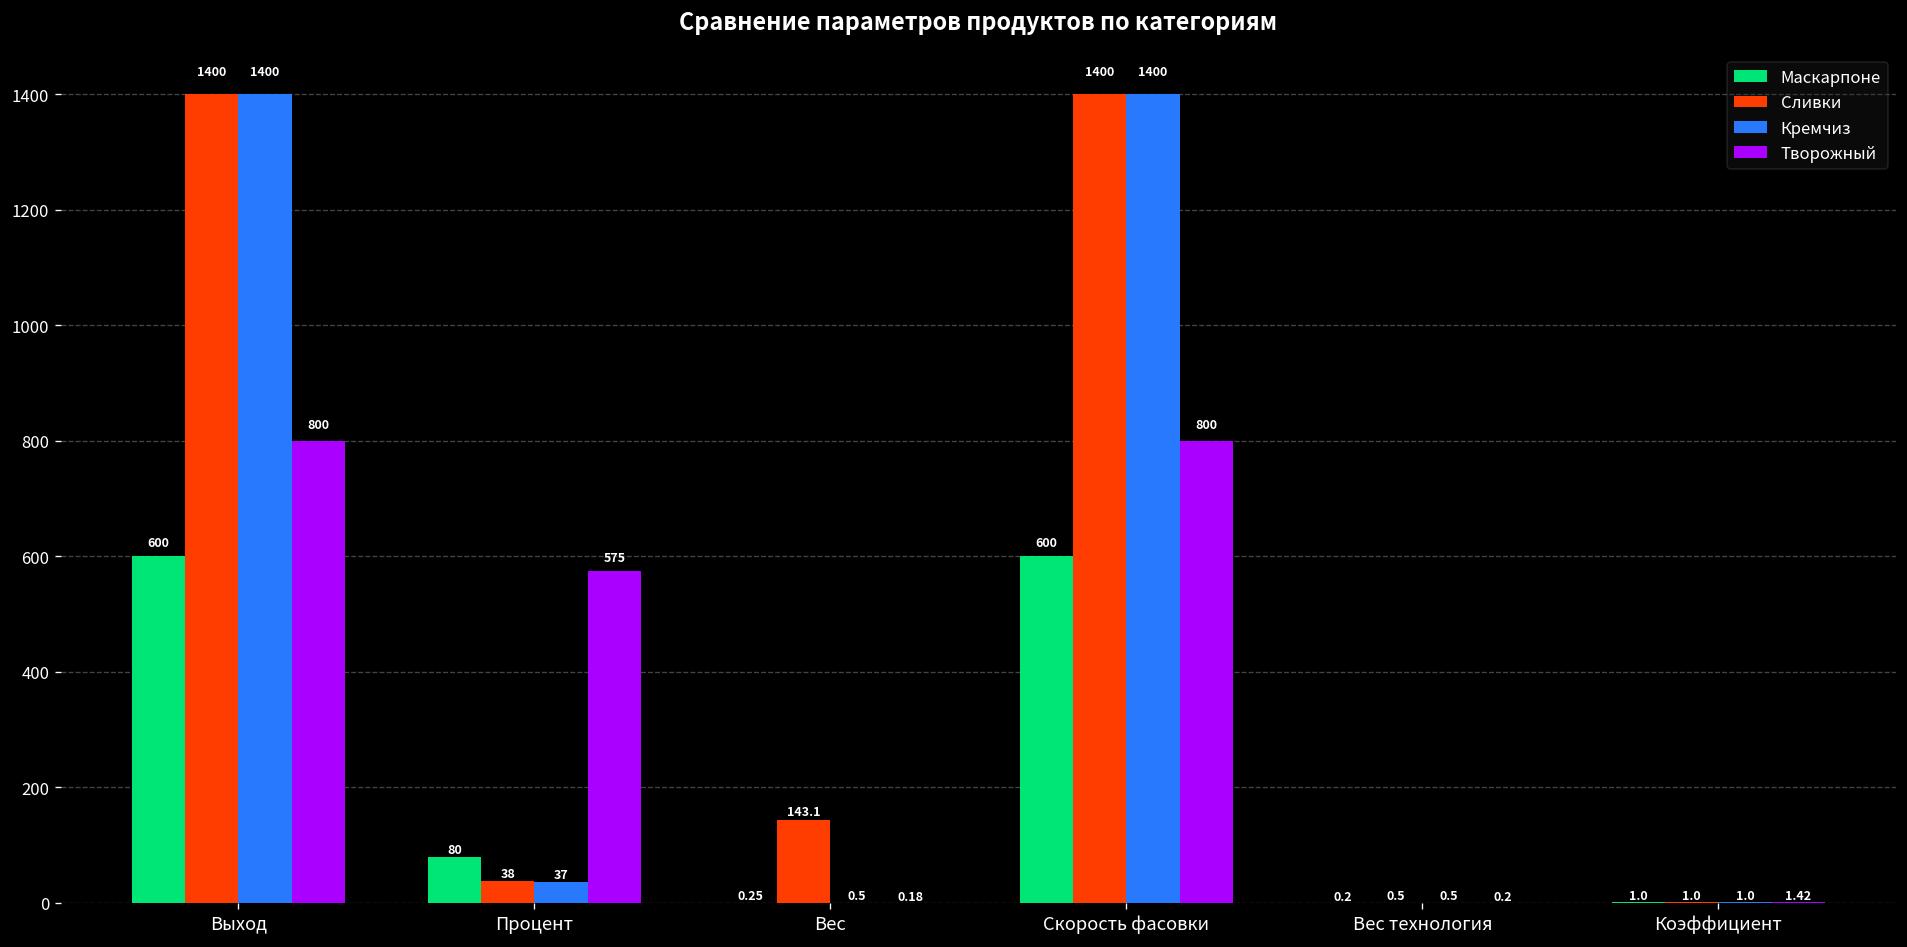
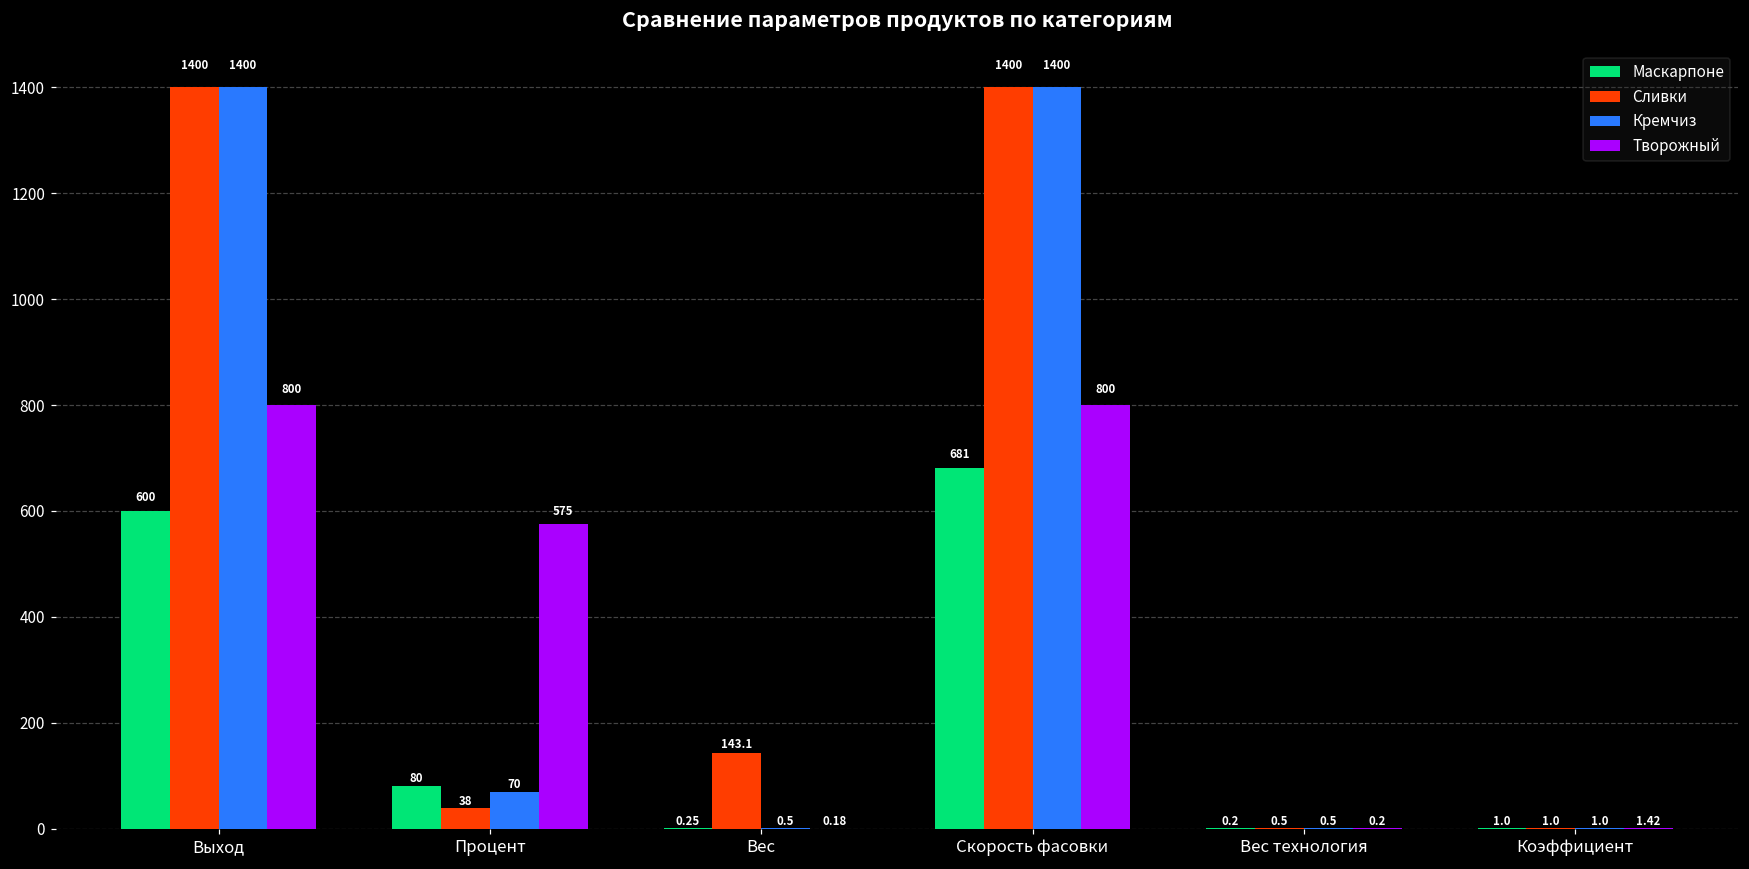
Кремчиз, Процент: 37 -> 70
Маскарпоне, Скорость фасовки: 600 -> 681
